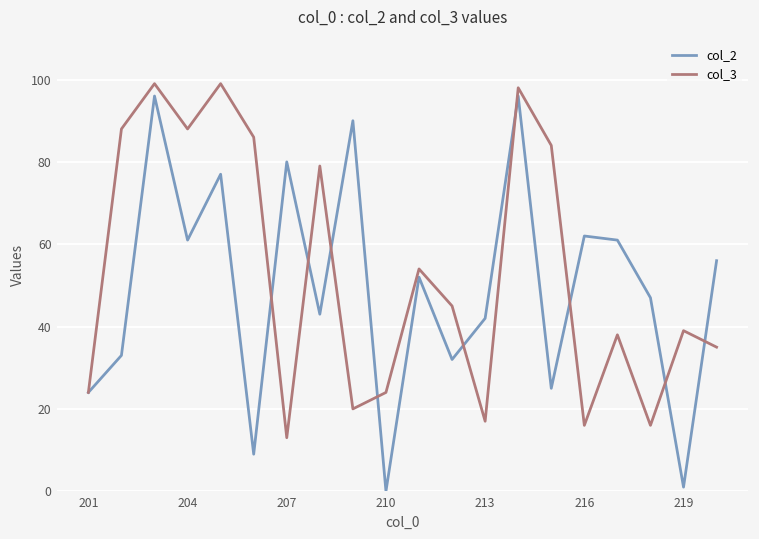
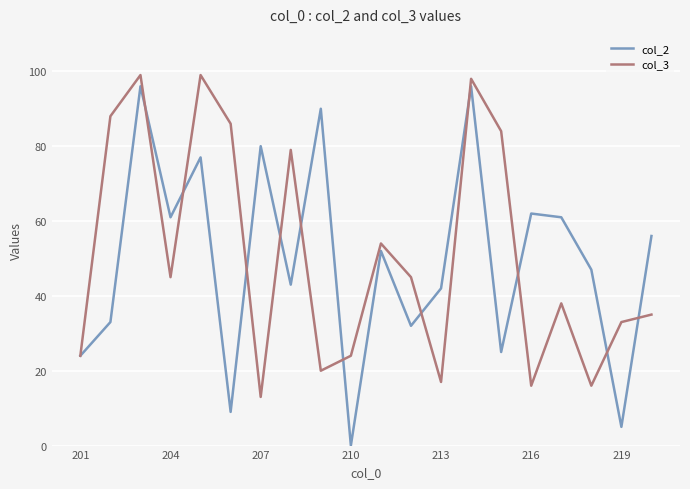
col_3, 204: 88 -> 45
col_2, 219: 1 -> 5
col_3, 219: 39 -> 33
